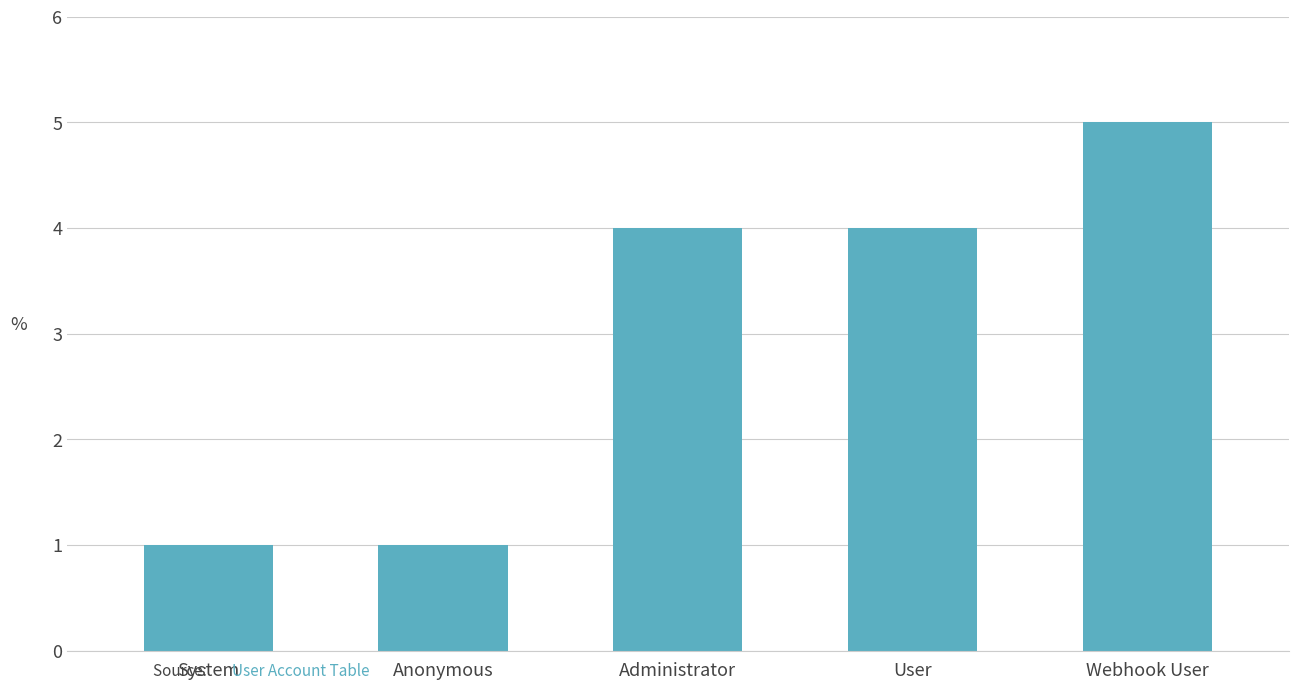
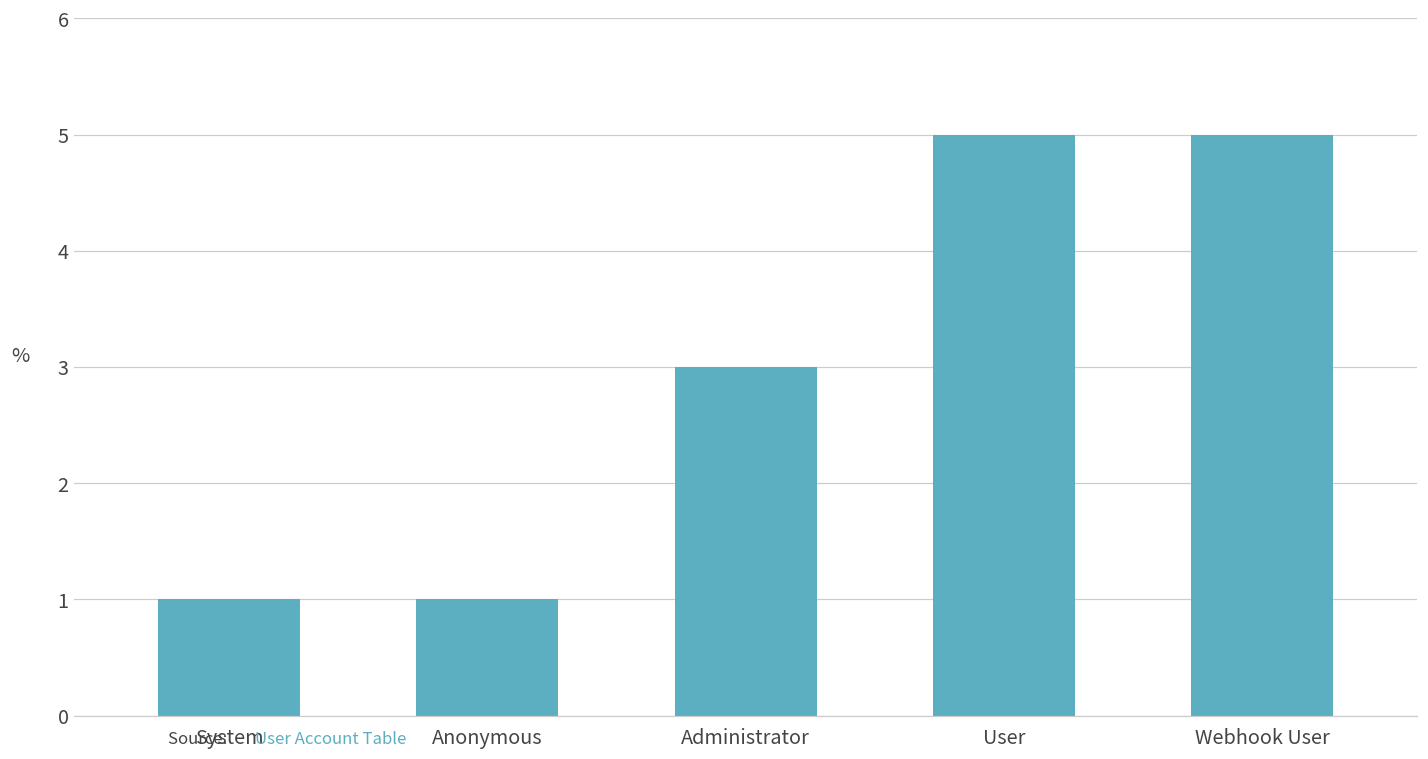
Administrator: 4 -> 3
User: 4 -> 5
